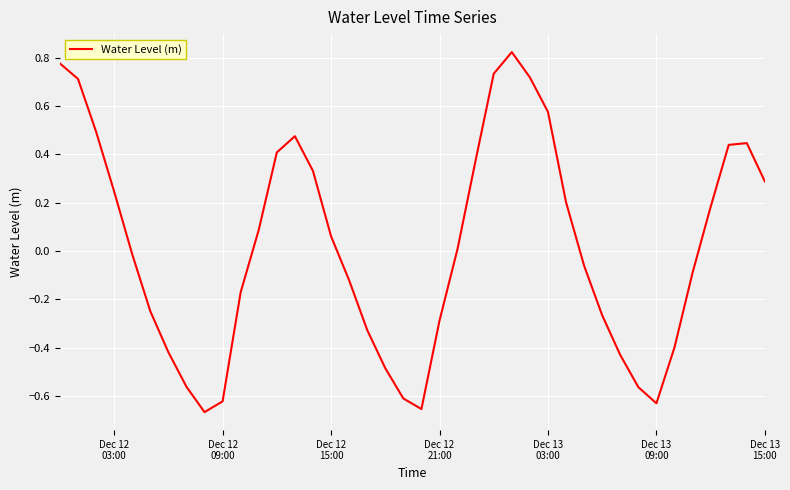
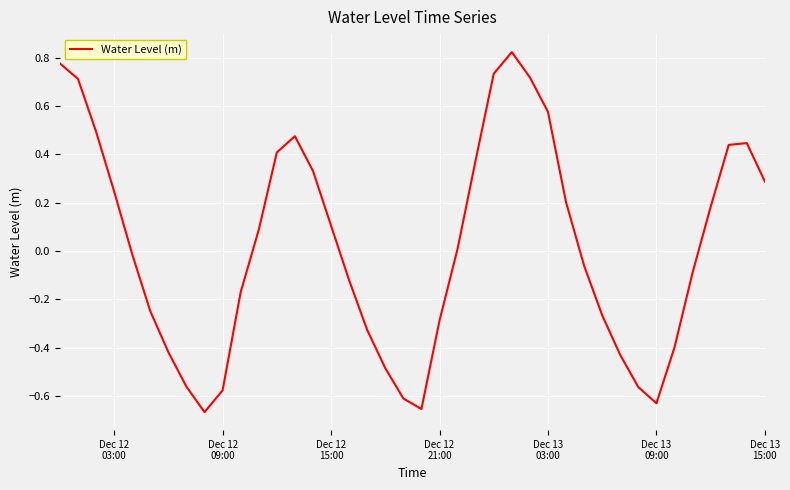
Dec 12 09:00: -0.62 -> -0.58
Dec 12 15:00: 0.06 -> 0.11
